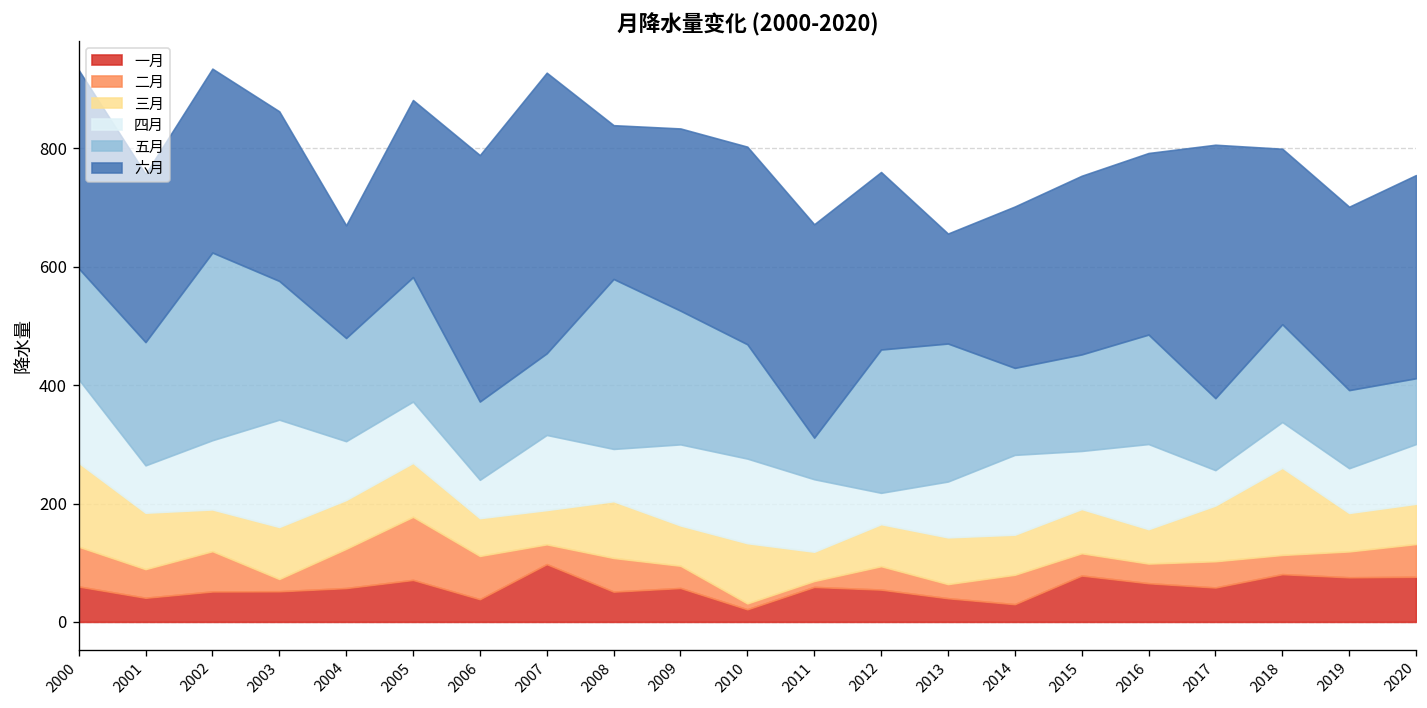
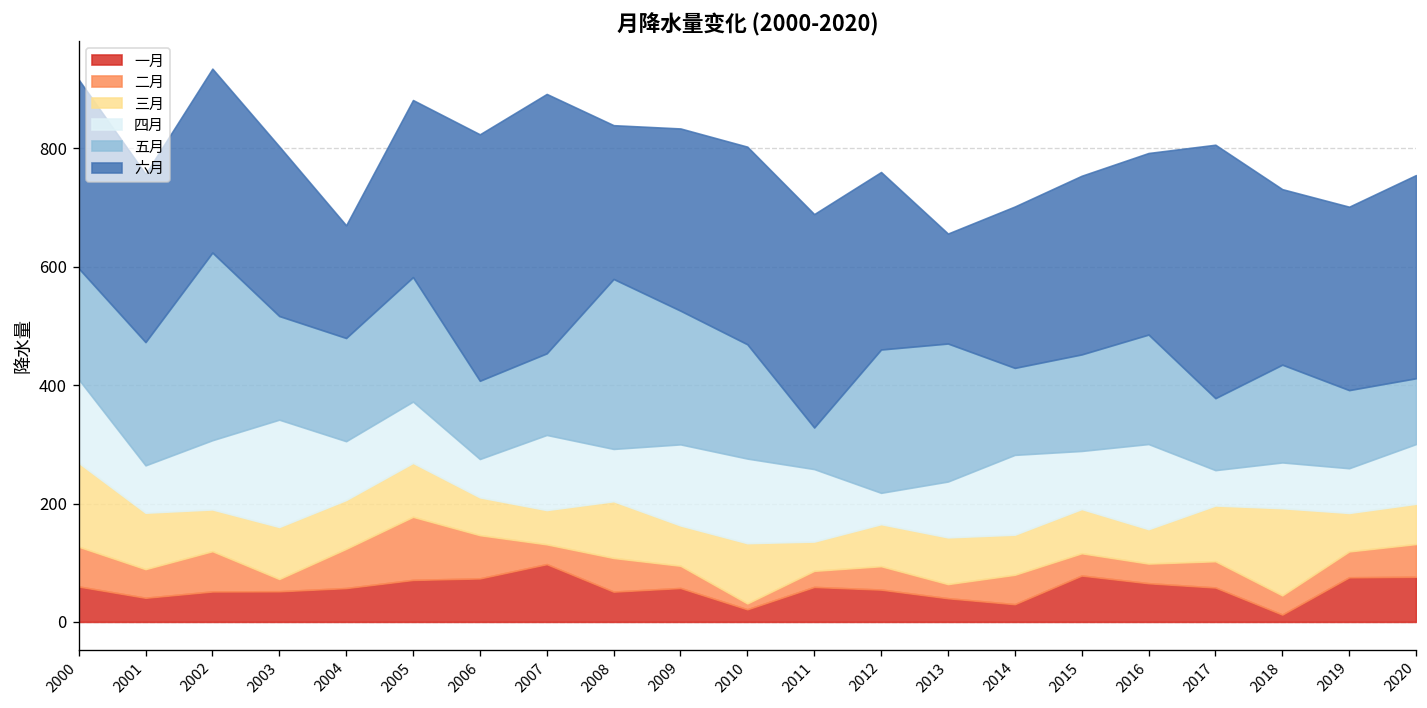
六月, 2000: 340 -> 320
五月, 2003: 230 -> 180
一月, 2006: 40 -> 70
六月, 2007: 470 -> 440
二月, 2011: 10 -> 30
一月, 2018: 80 -> 10
